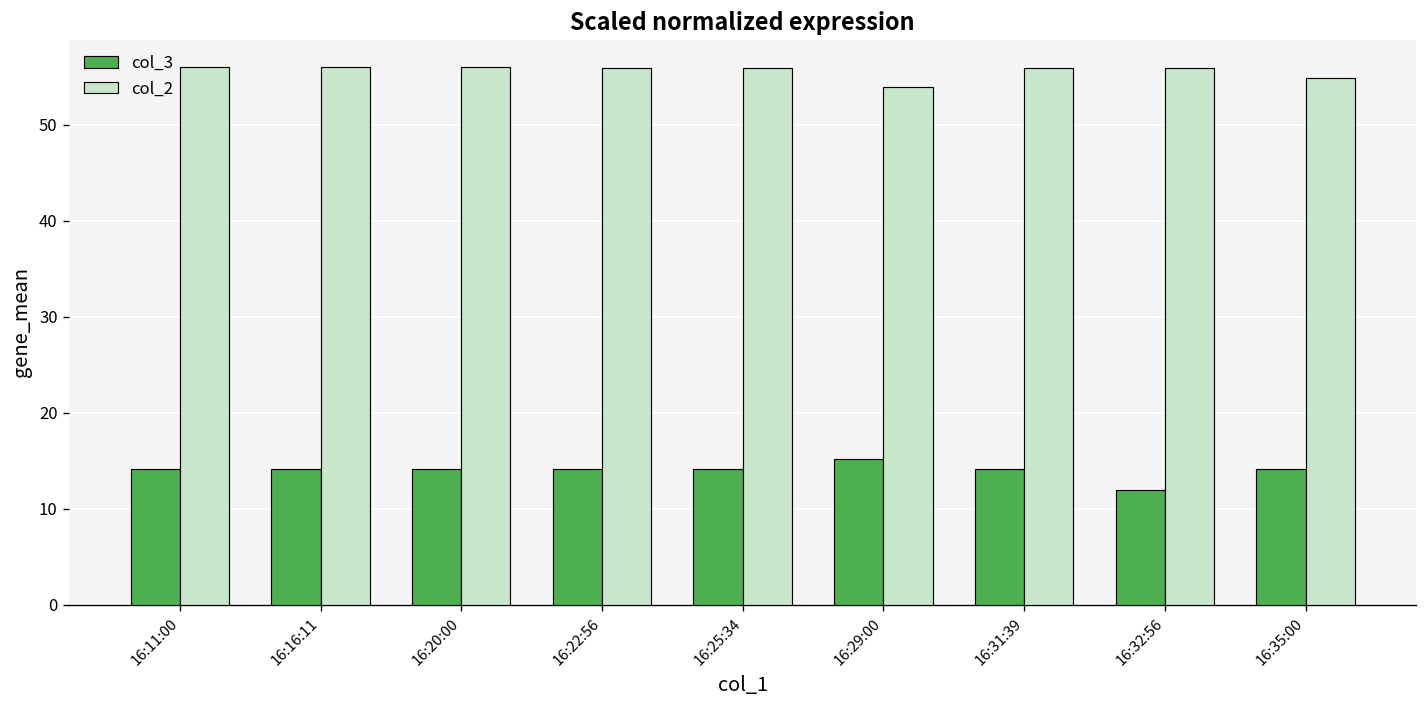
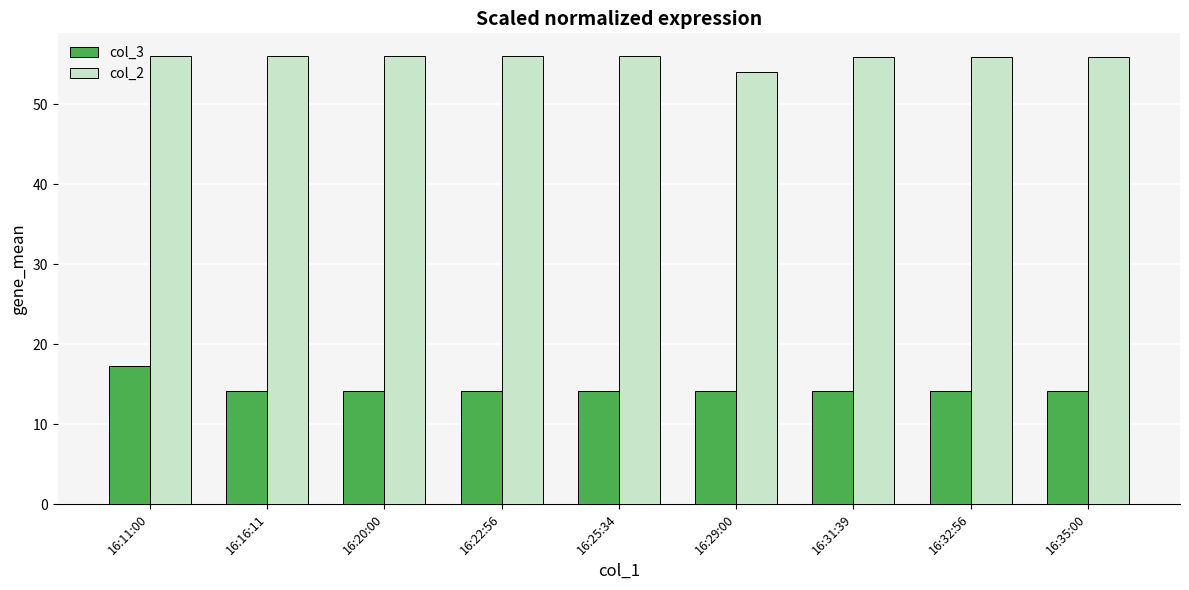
col_3, 16:11:00: 14 -> 17
col_3, 16:29:00: 15 -> 14
col_3, 16:32:56: 12 -> 14
col_2, 16:35:00: 55 -> 56
